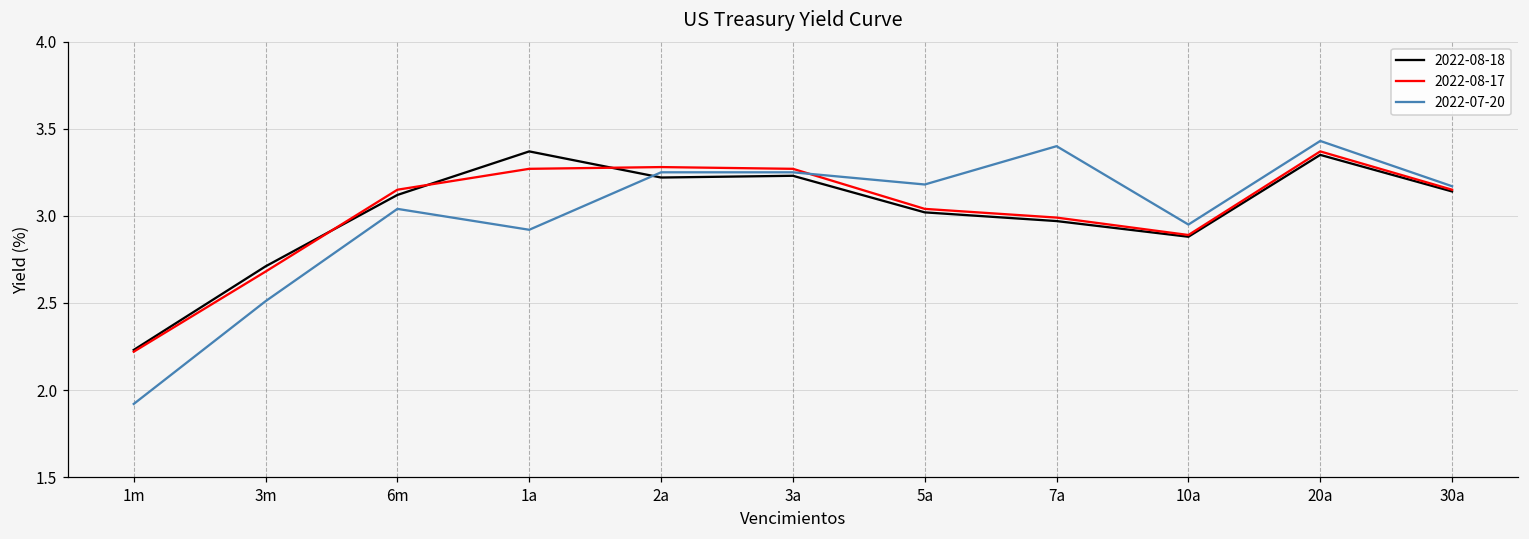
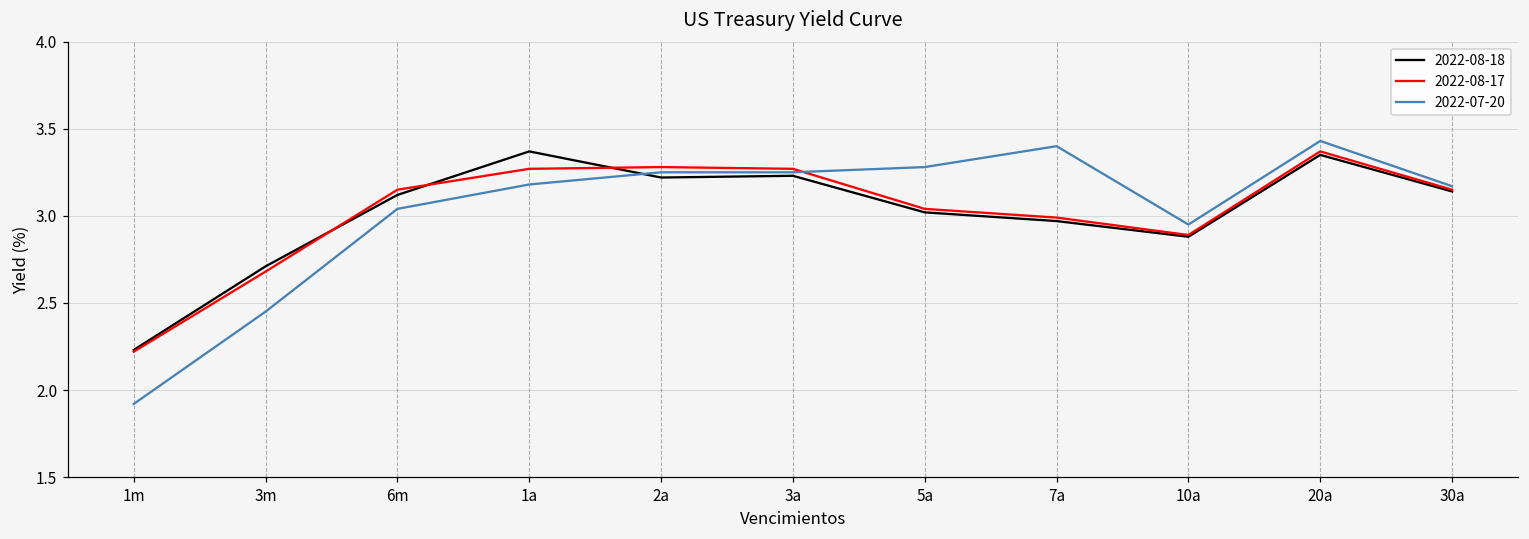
2022-07-20, 3m: 2.51 -> 2.45
2022-07-20, 1a: 2.92 -> 3.18
2022-07-20, 5a: 3.18 -> 3.28
